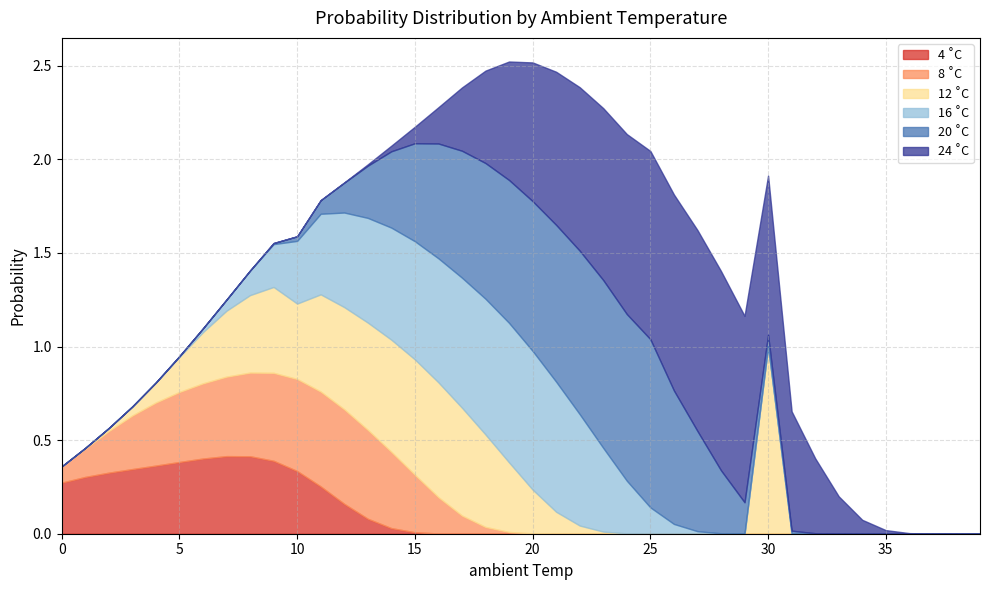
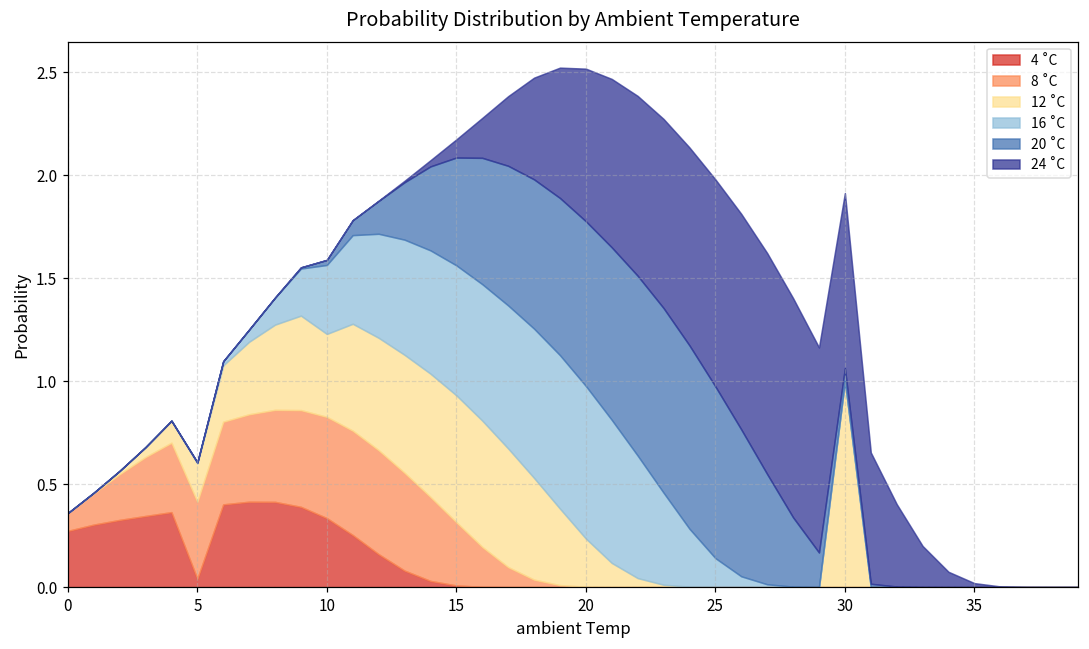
4 ˚C, 5: 0.38 -> 0.04
20 ˚C, 25: 0.90 -> 0.83
